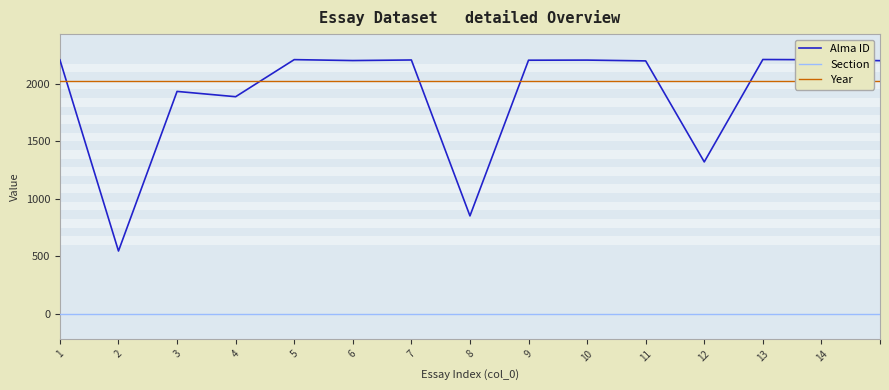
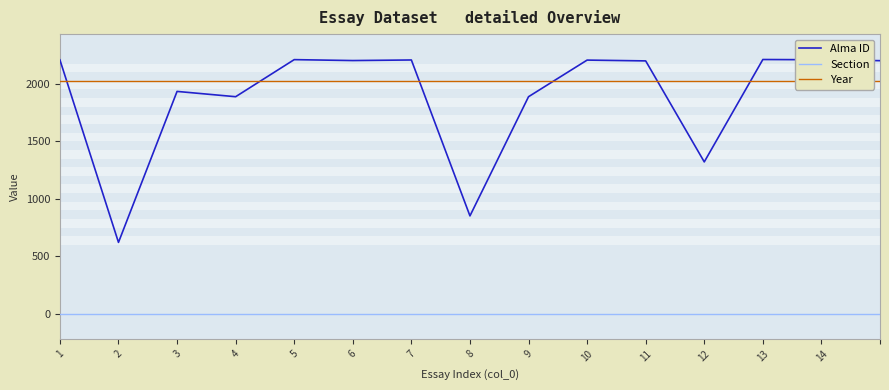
Alma ID, 2: 550 -> 620
Alma ID, 9: 2200 -> 1890
